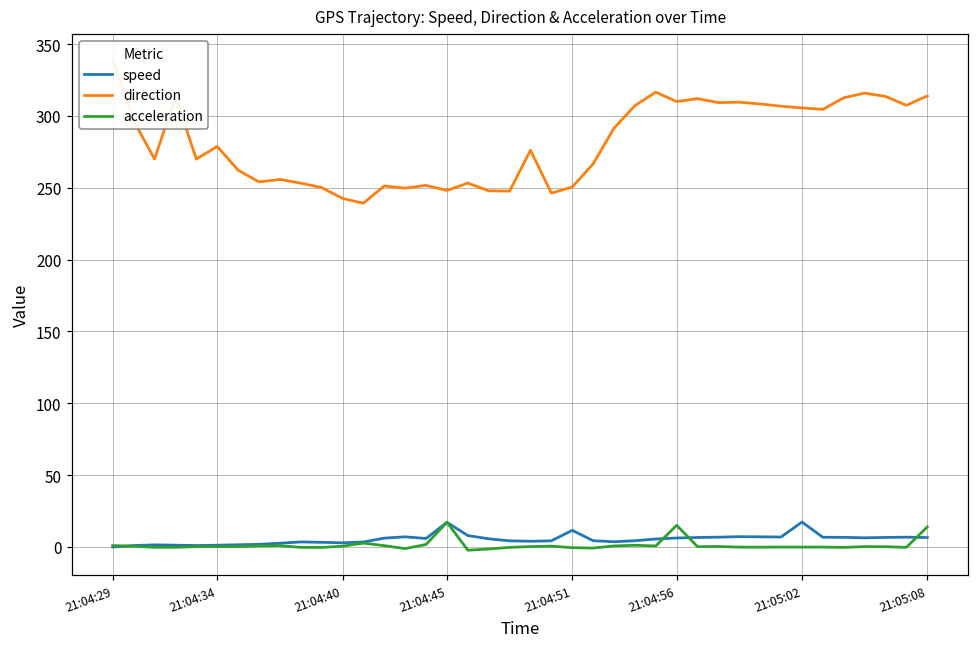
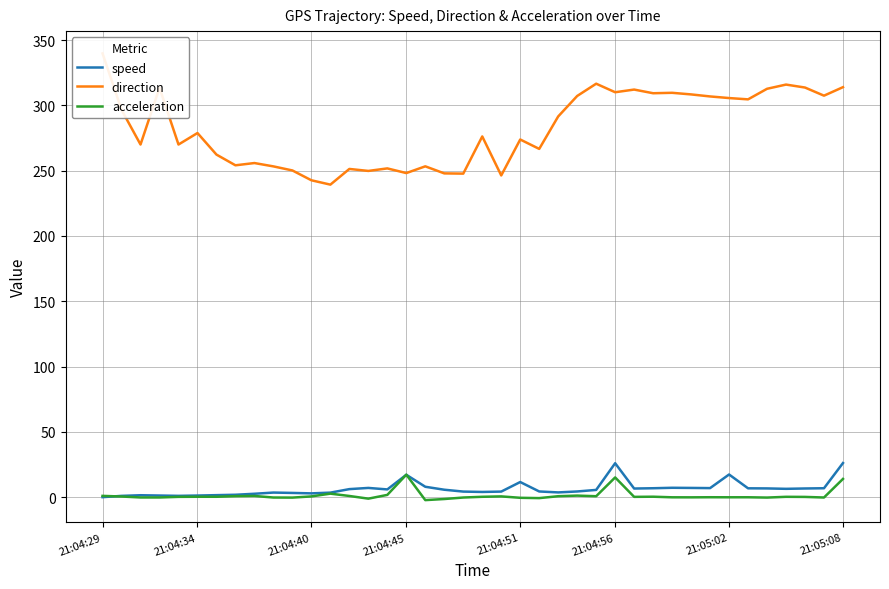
direction, 21:04:51: 251 -> 274
speed, 21:04:56: 6 -> 26
speed, 21:05:08: 7 -> 26
